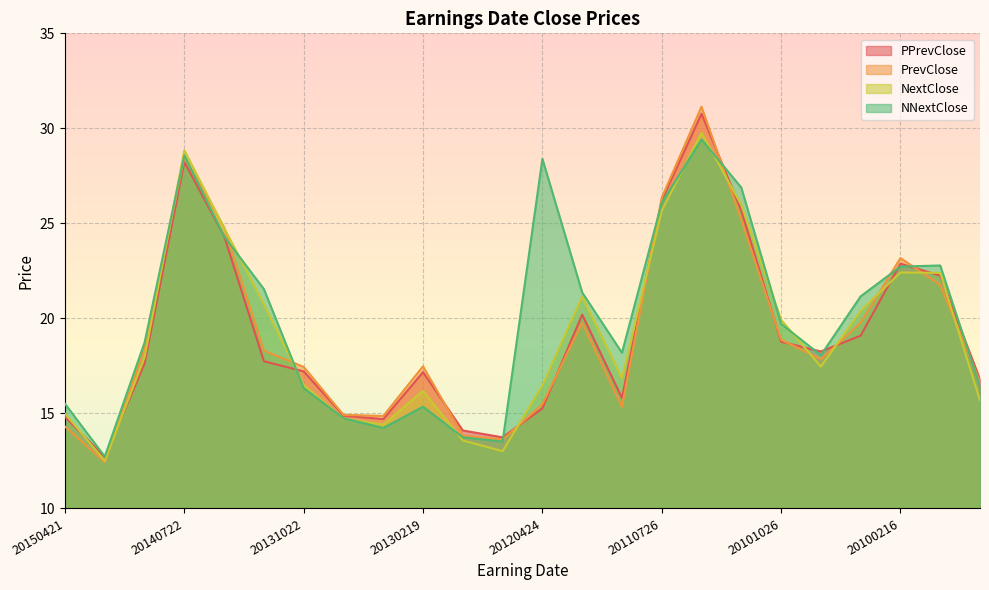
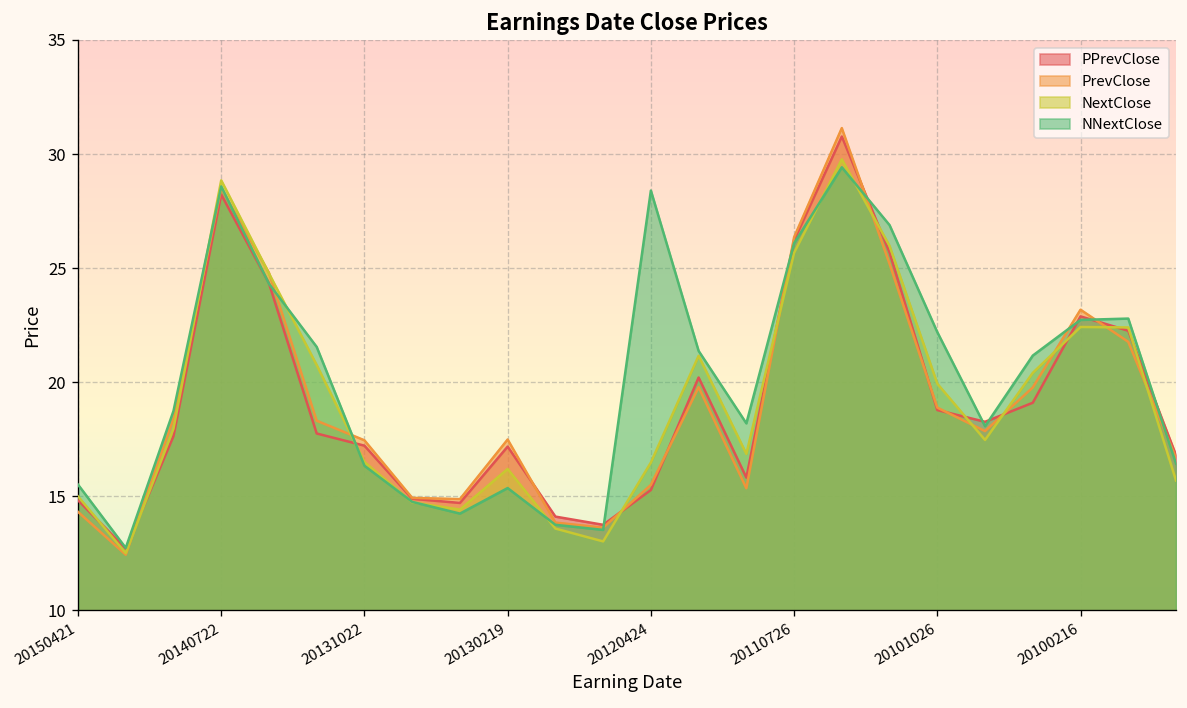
NNextClose, 20101026: 19.7 -> 22.2
